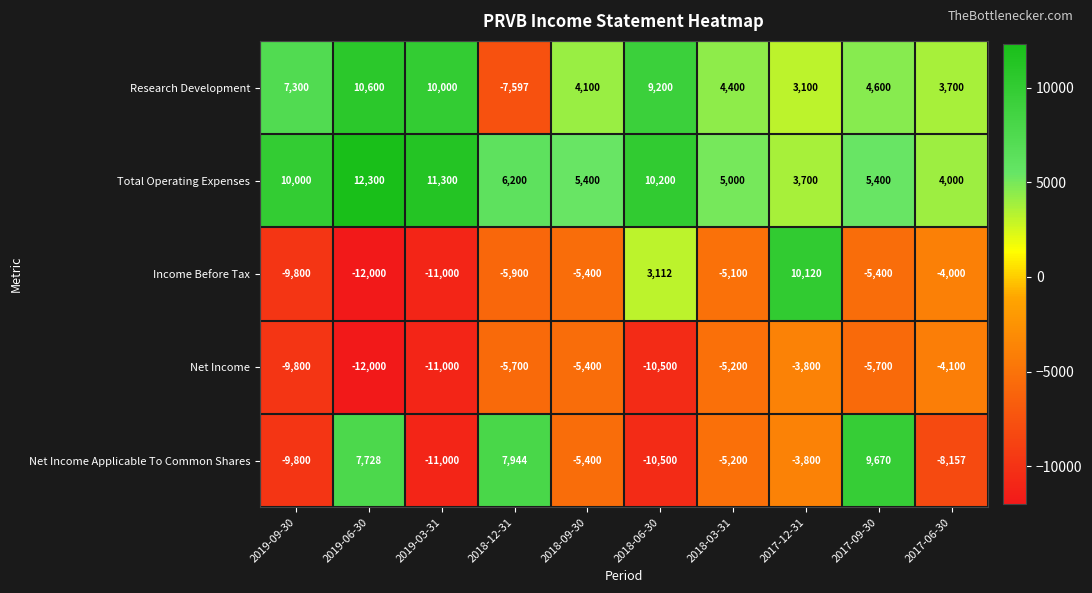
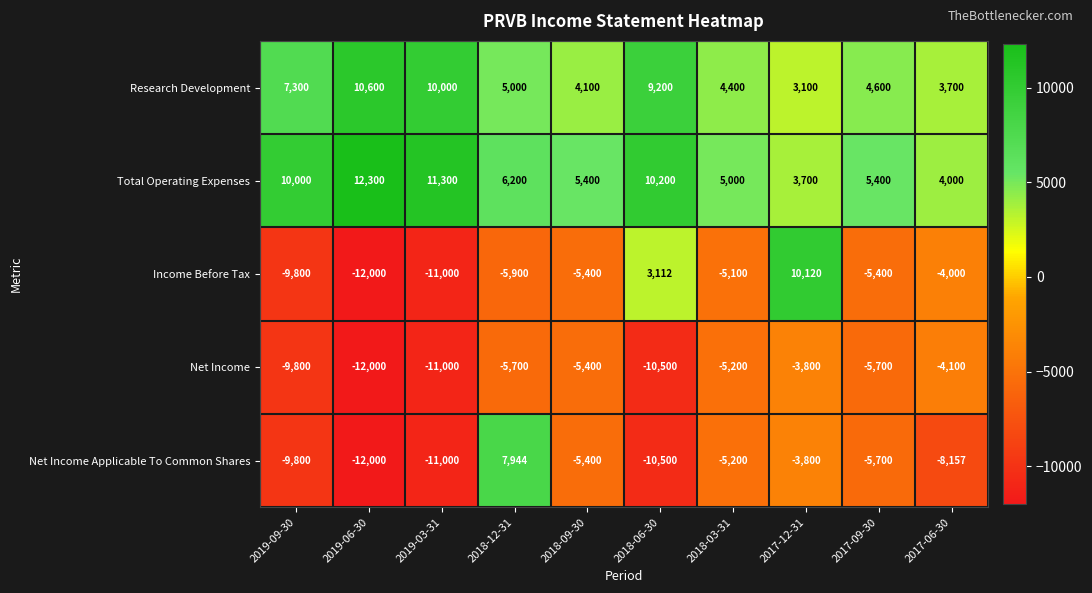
Research Development, 2018-12-31: -7,597 -> 5,000
Net Income Applicable To Common Shares, 2019-06-30: 7,728 -> -12,000
Net Income Applicable To Common Shares, 2017-09-30: 9,670 -> -5,700
